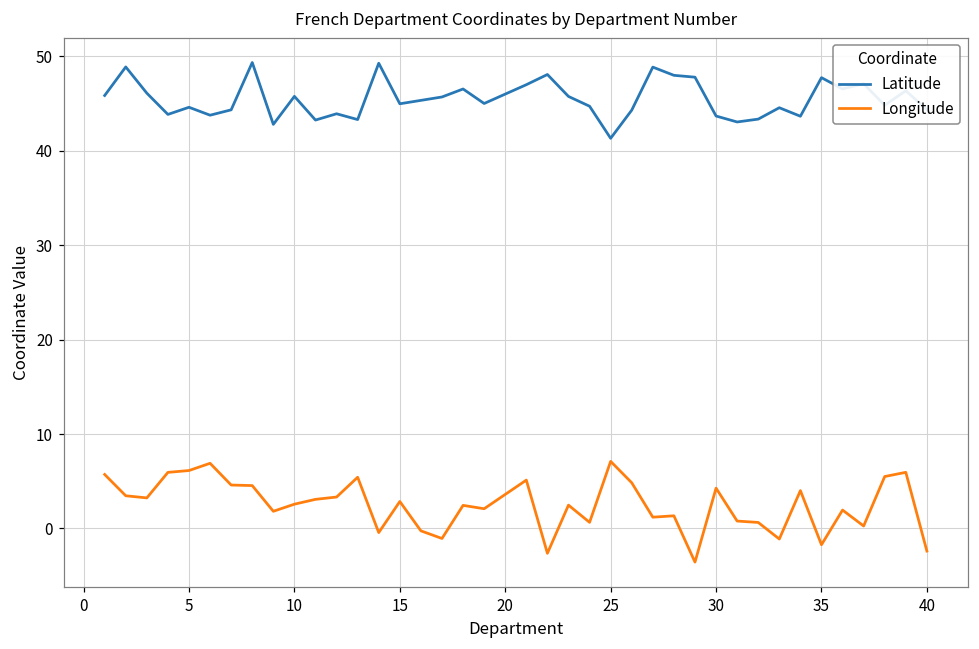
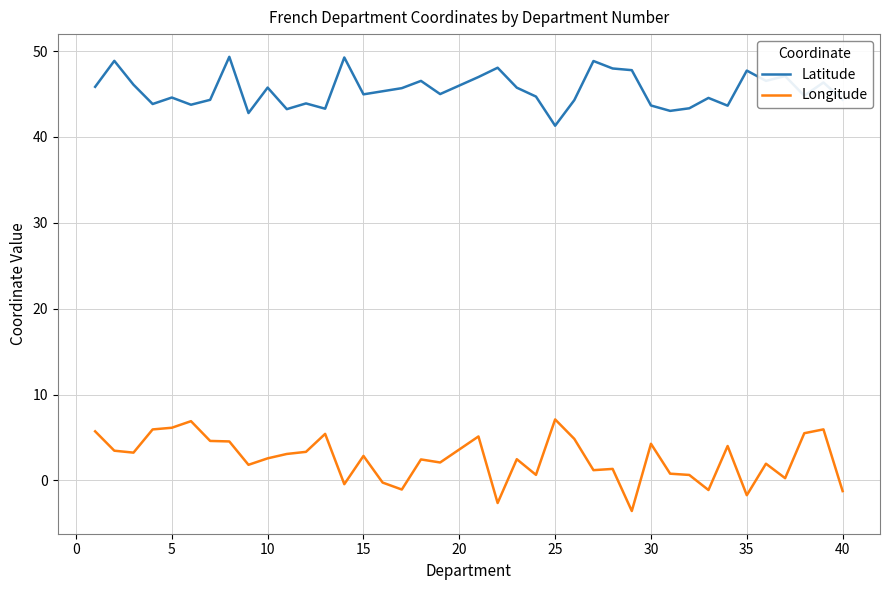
Longitude, 40: -2 -> -1
